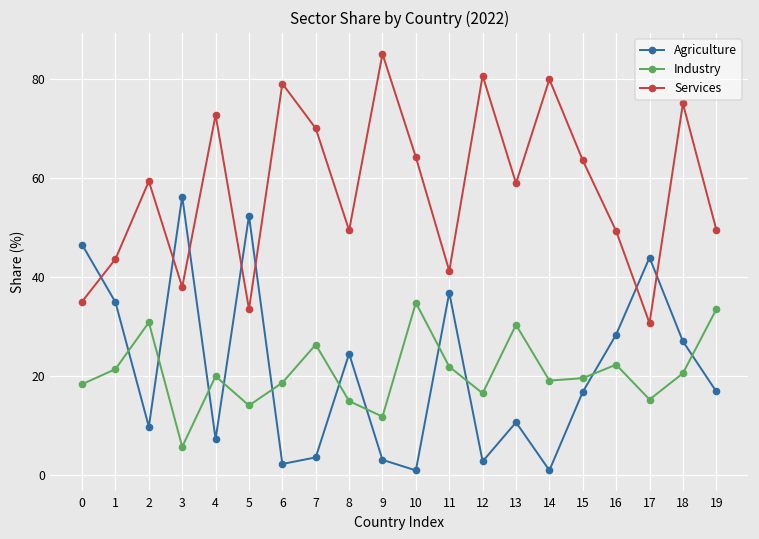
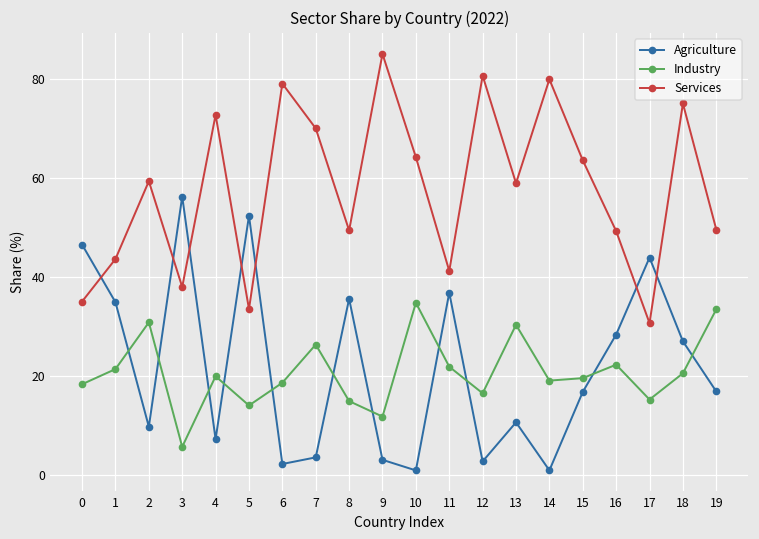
Agriculture, 8: 25 -> 36
